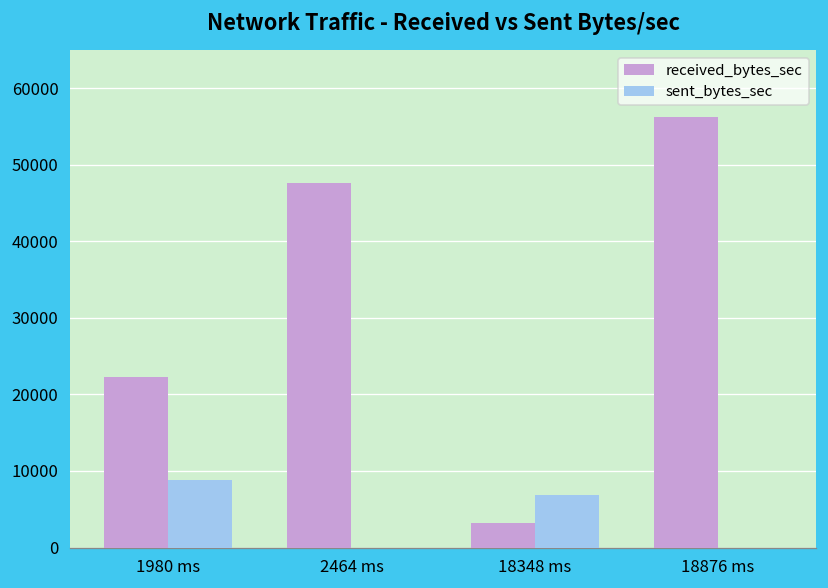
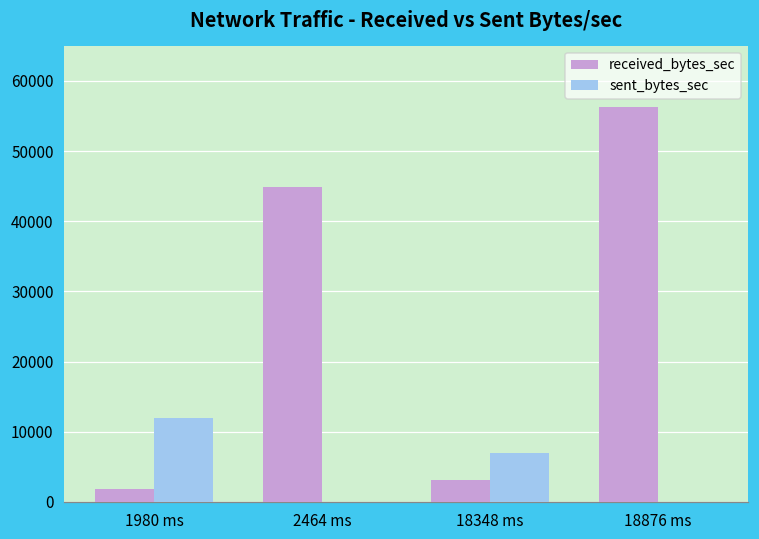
received_bytes_sec, 1980 ms: 22000 -> 2000
sent_bytes_sec, 1980 ms: 9000 -> 12000
received_bytes_sec, 2464 ms: 48000 -> 45000
